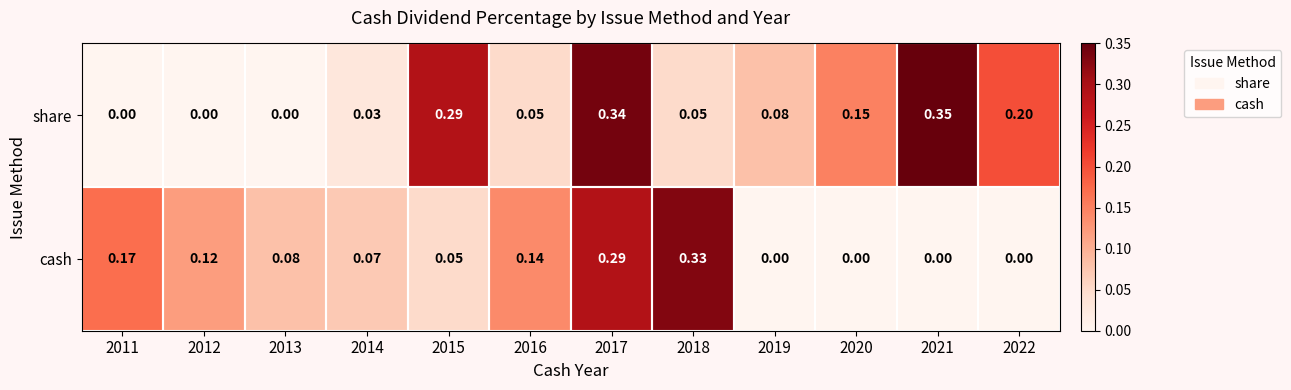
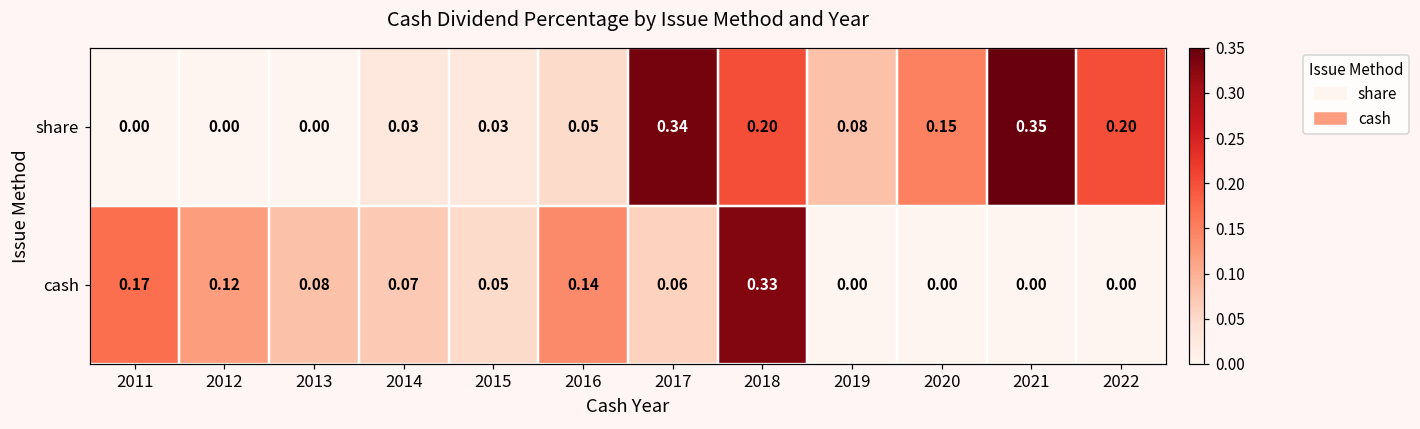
share, 2015: 0.29 -> 0.03
share, 2018: 0.05 -> 0.20
cash, 2017: 0.29 -> 0.06
